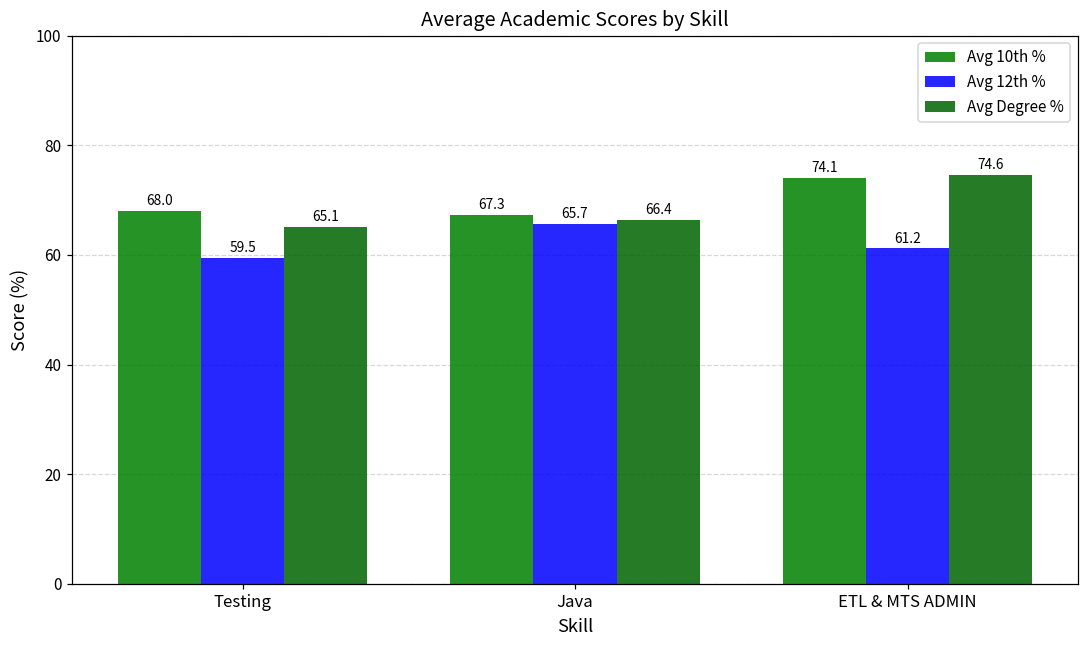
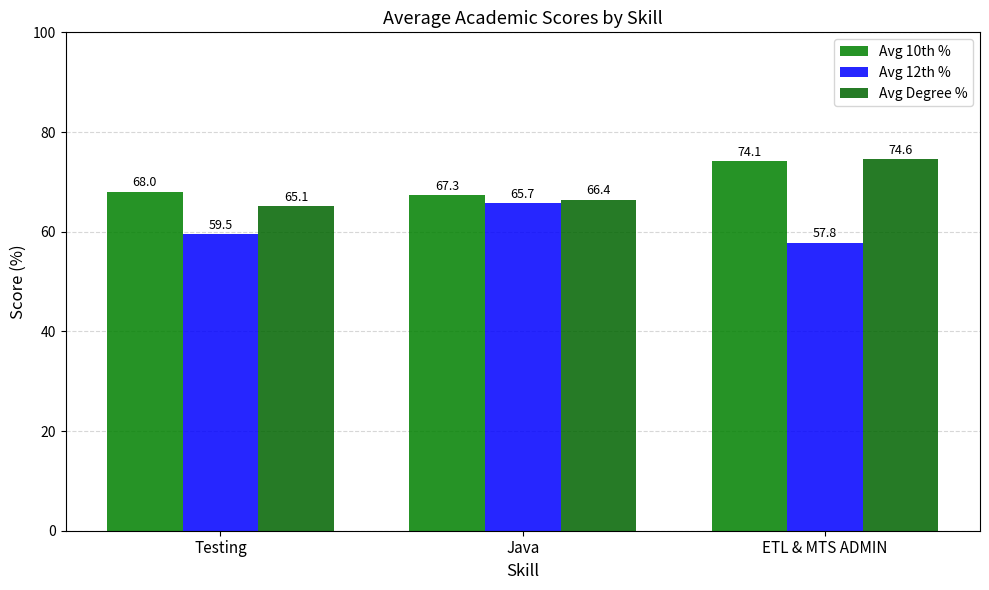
Avg 12th %, ETL & MTS ADMIN: 61.2 -> 57.8
